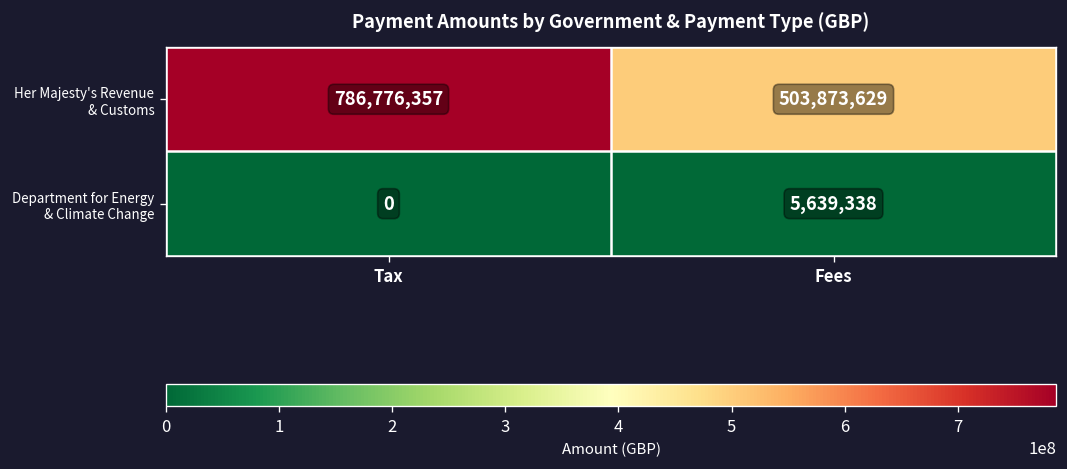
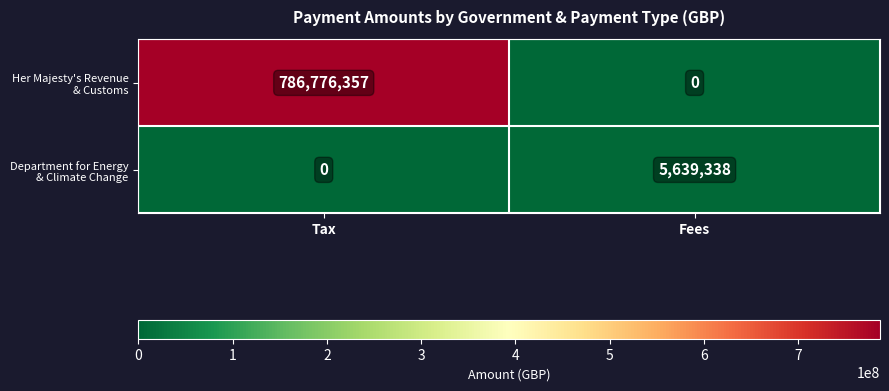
Her Majesty's Revenue & Customs, Fees: 503,873,629 -> 0
